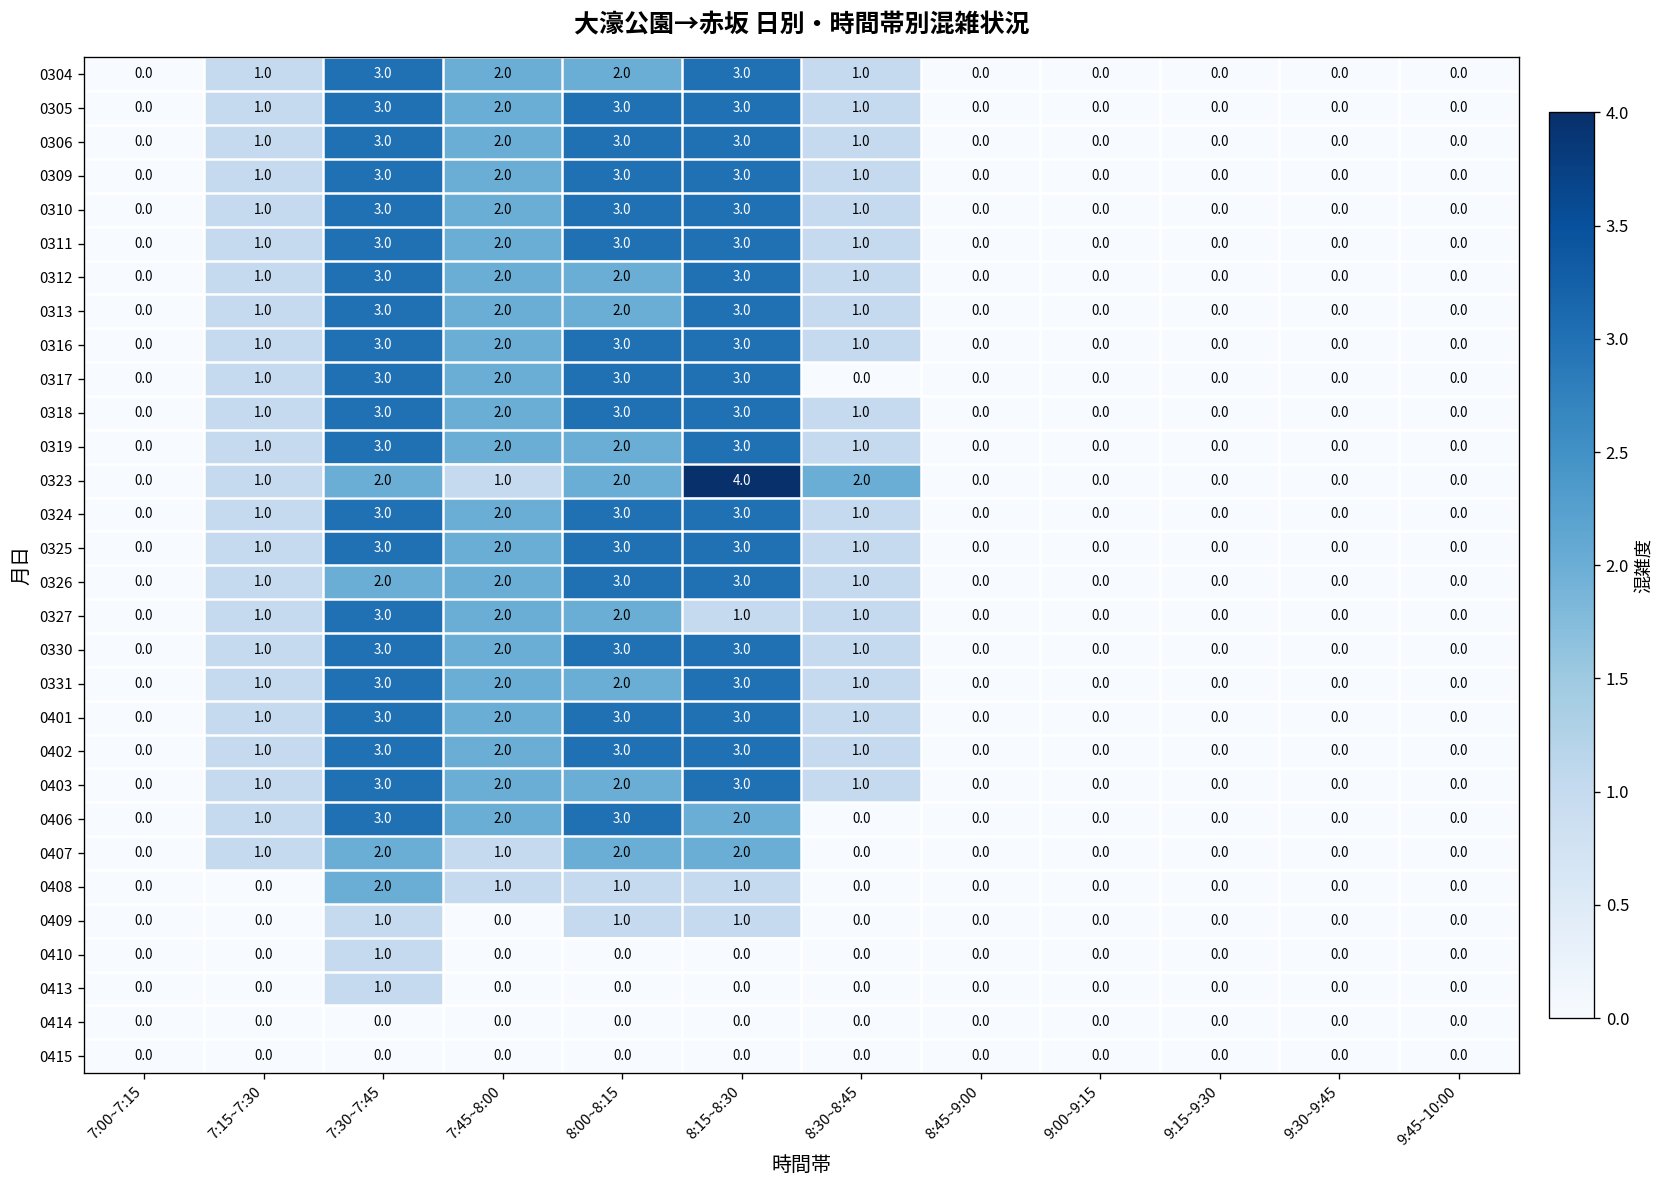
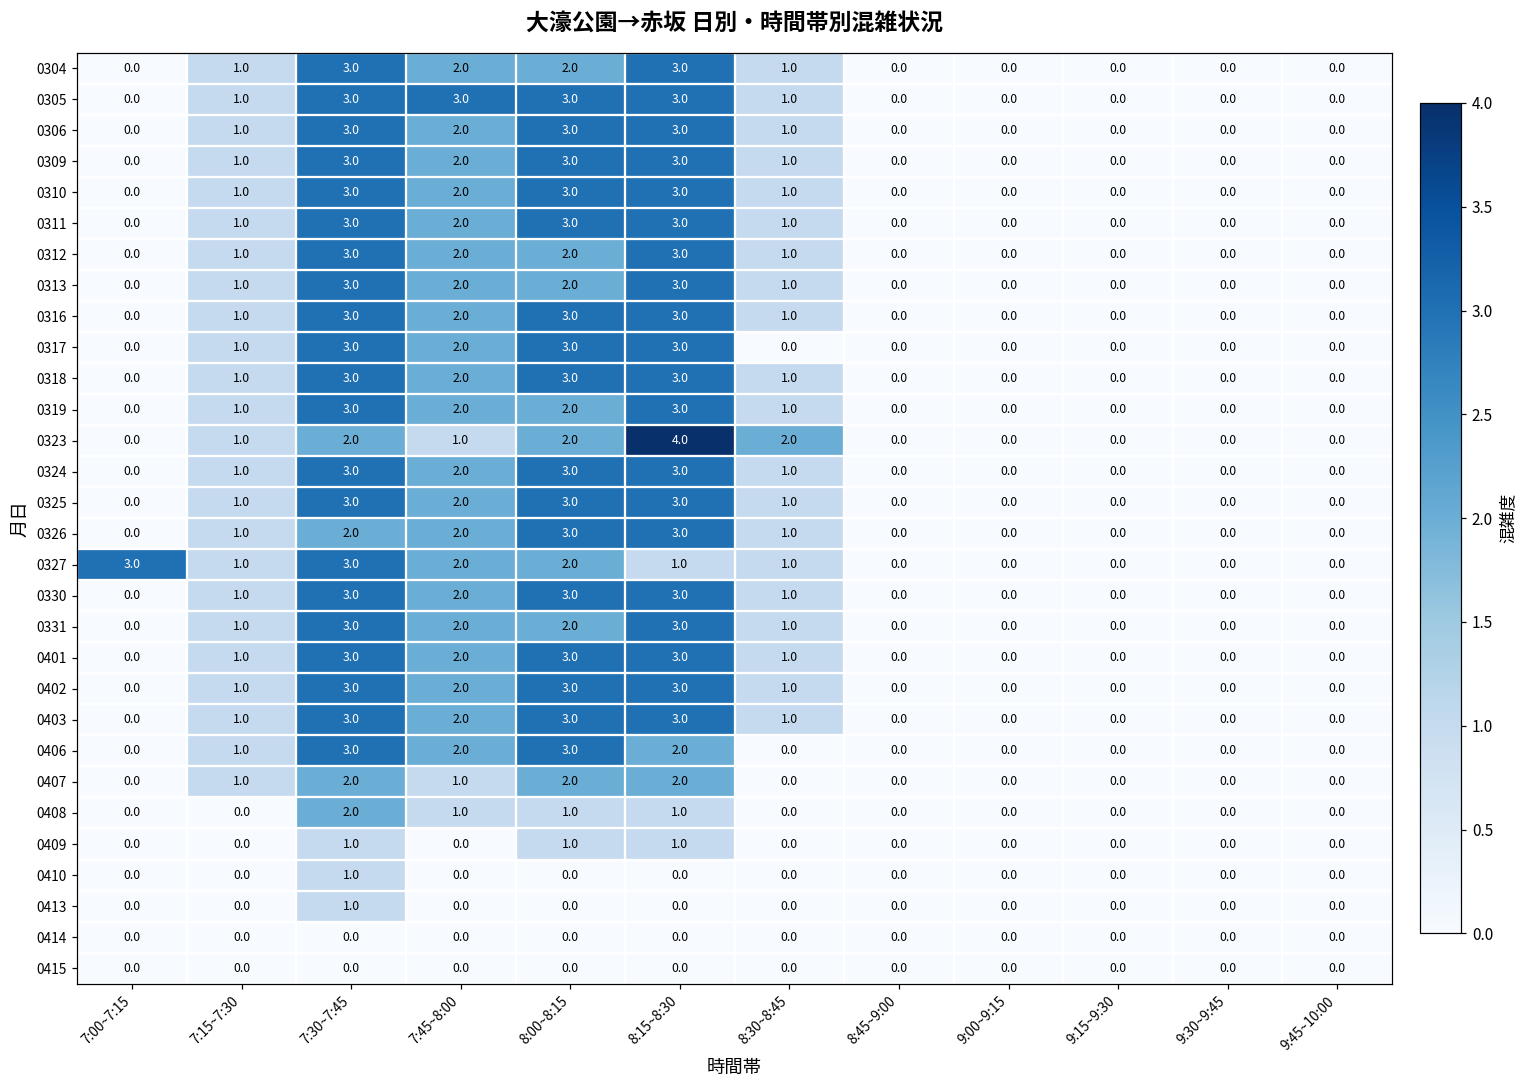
0305, 7:45~8:00: 2.0 -> 3.0
0327, 7:00~7:15: 0.0 -> 3.0
0403, 8:00~8:15: 2.0 -> 3.0
